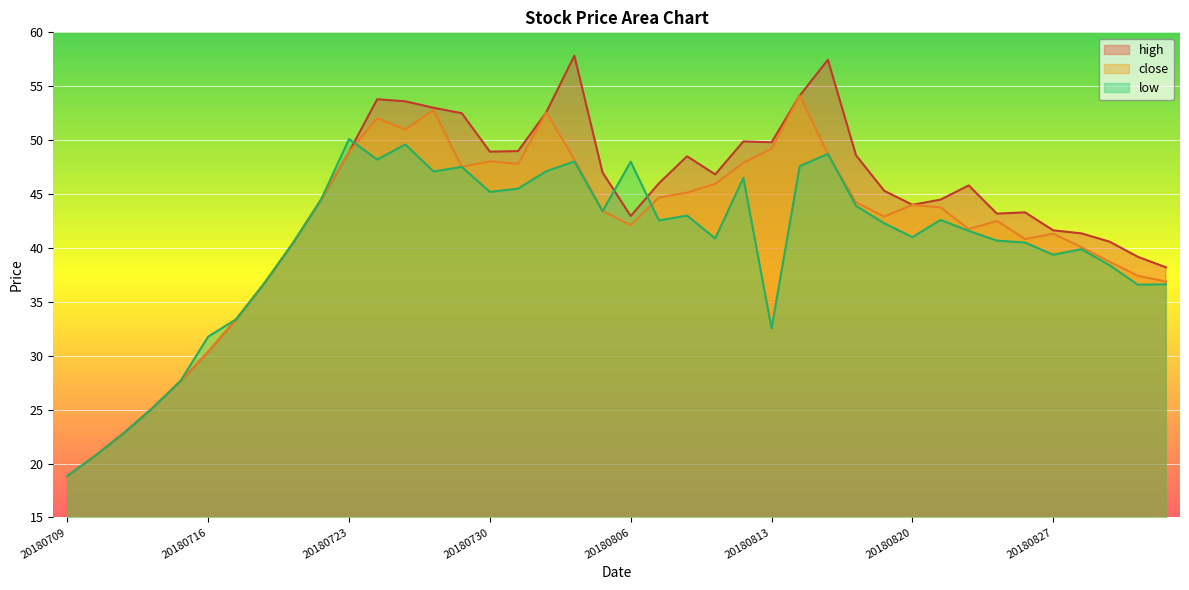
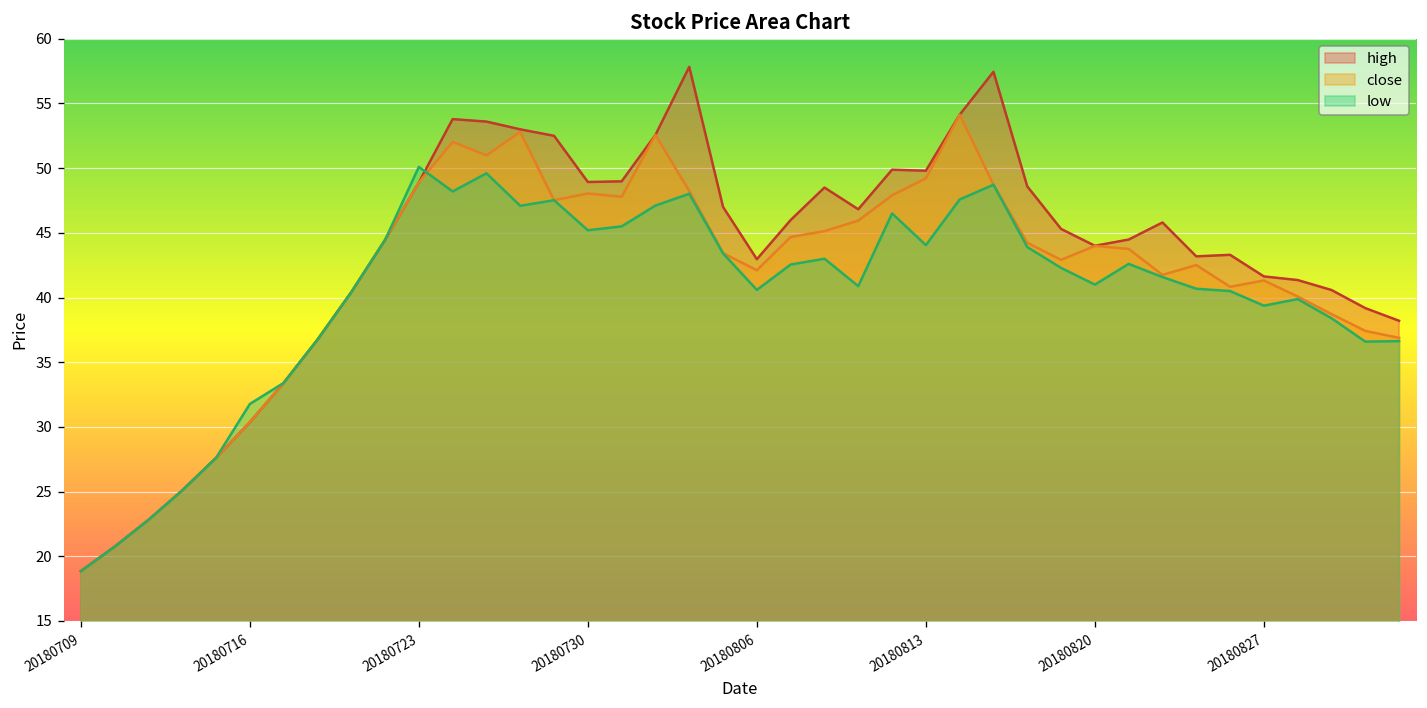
low, 20180806: 48.0 -> 40.6
low, 20180813: 32.5 -> 44.1
